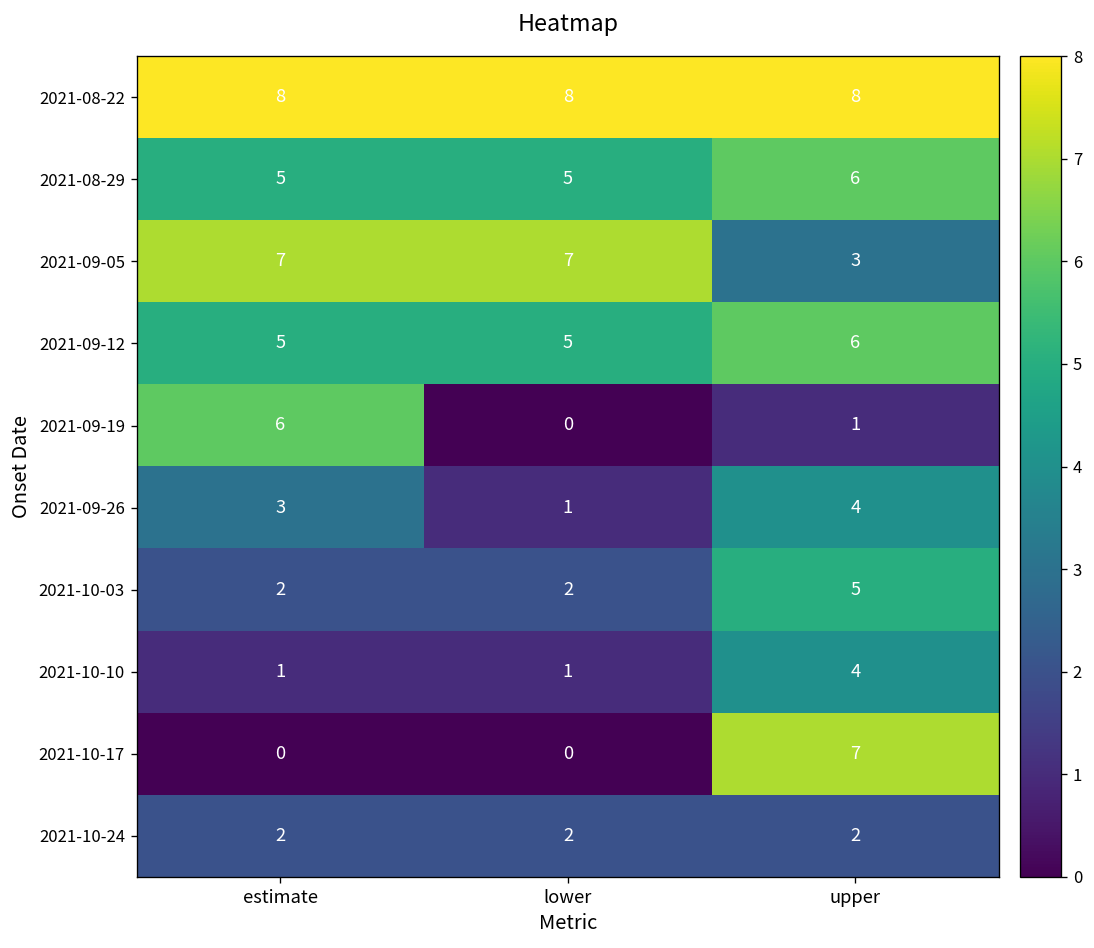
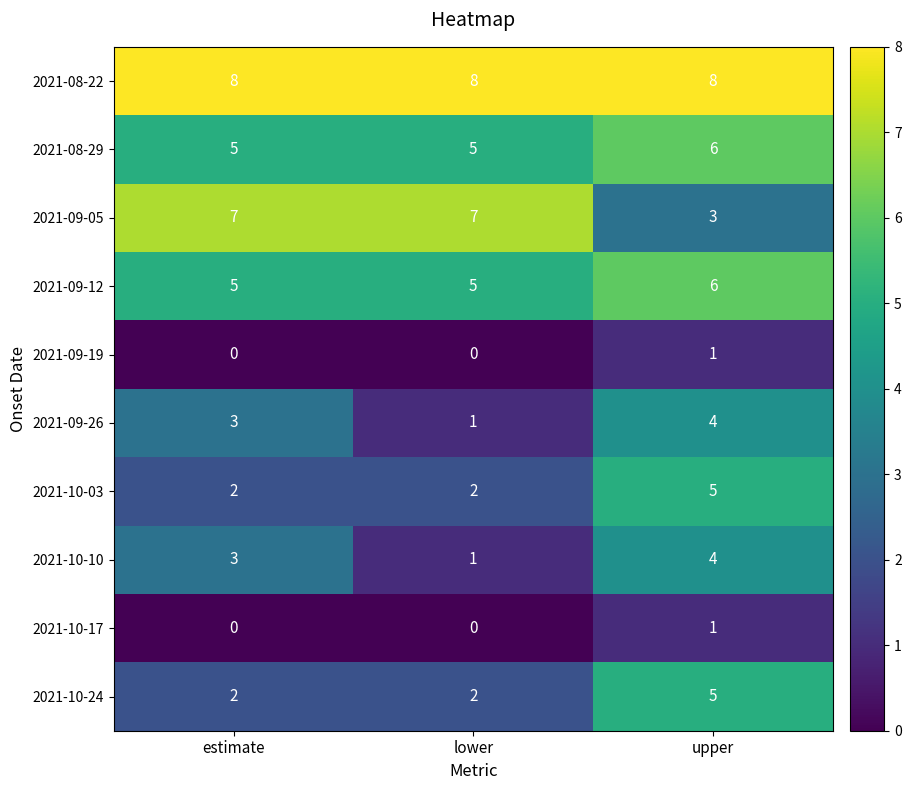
2021-09-19, estimate: 6 -> 0
2021-10-10, estimate: 1 -> 3
2021-10-17, upper: 7 -> 1
2021-10-24, upper: 2 -> 5
